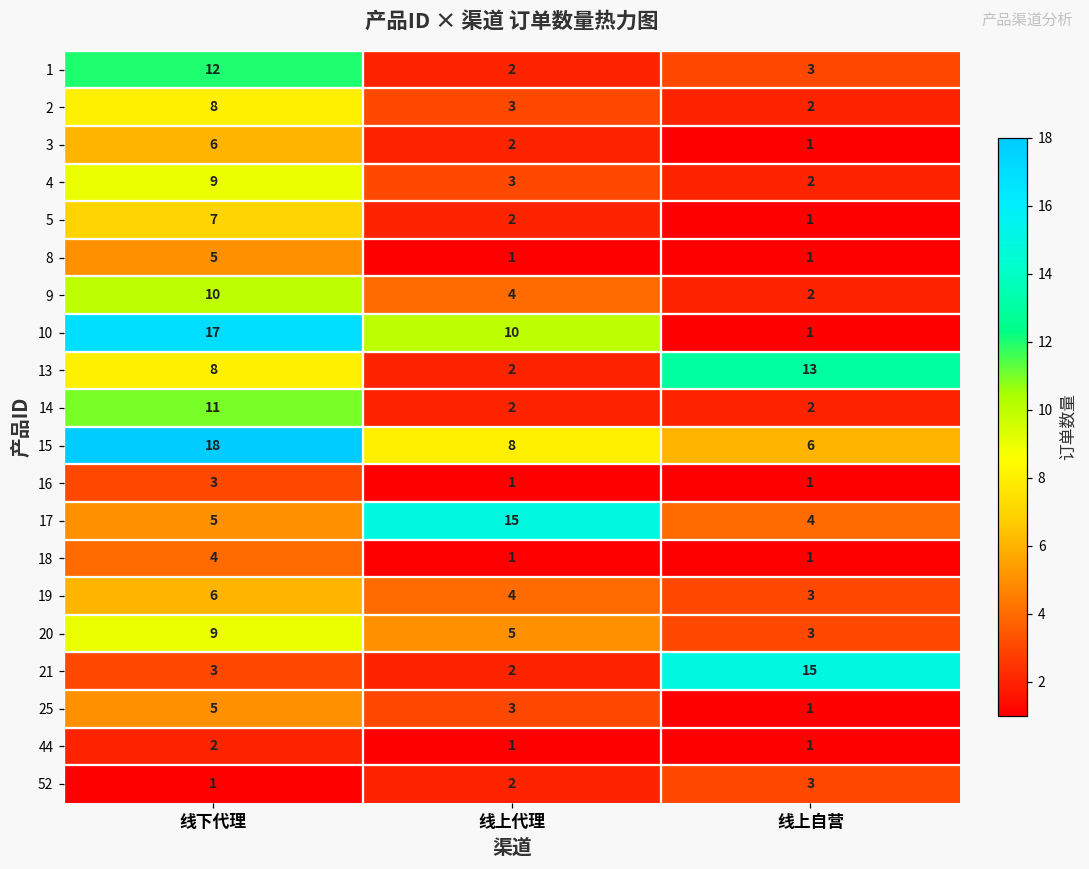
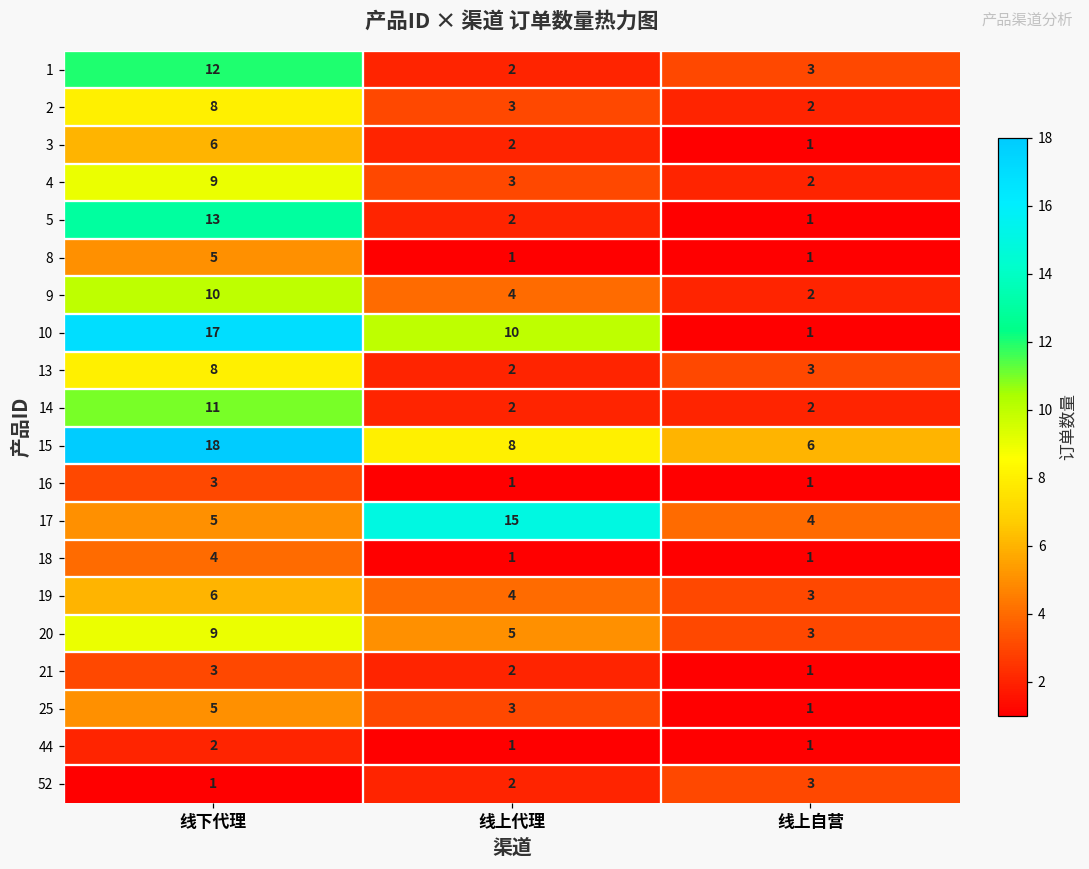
5, 线下代理: 7 -> 13
13, 线上自营: 13 -> 3
21, 线上自营: 15 -> 1
